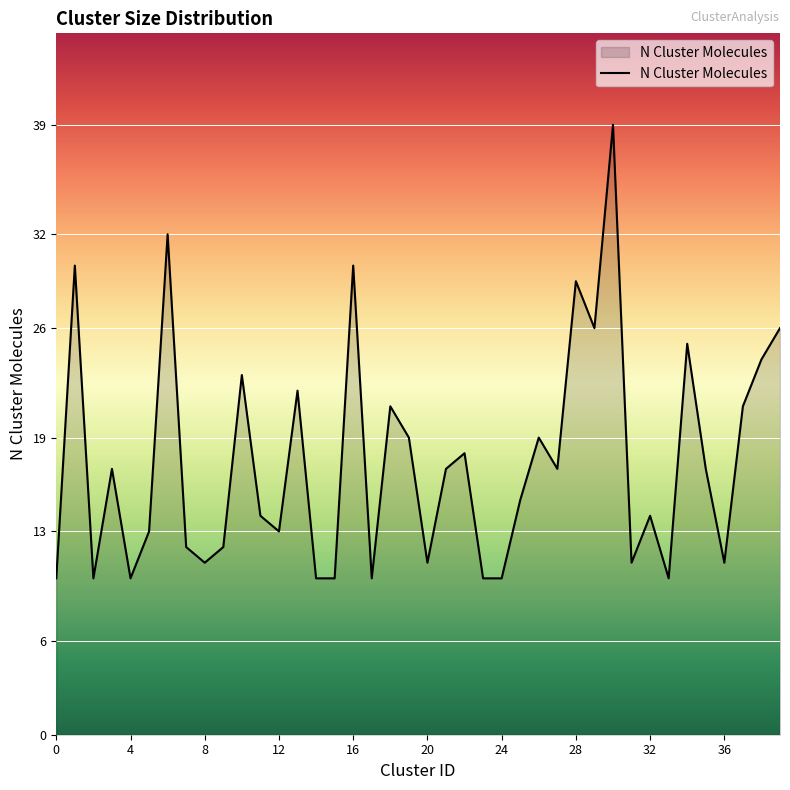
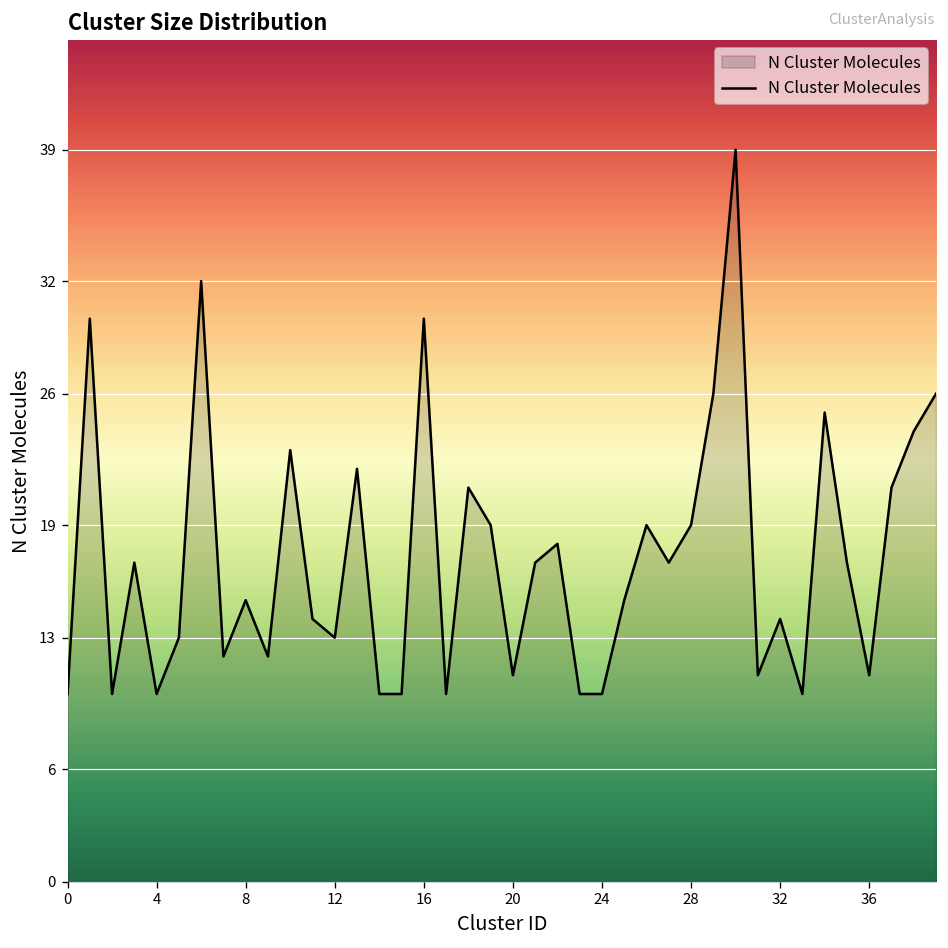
8: 11 -> 15
28: 29 -> 19
